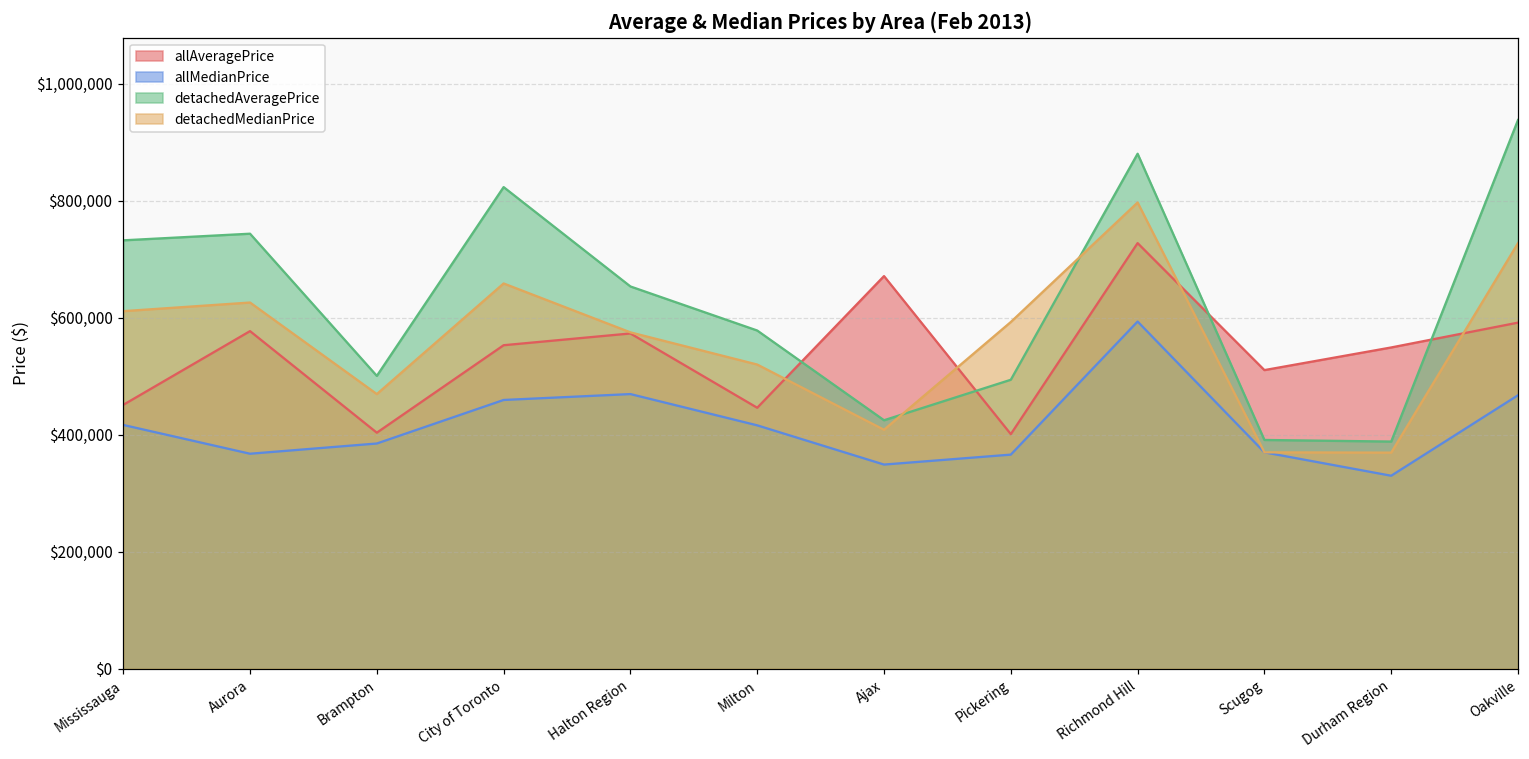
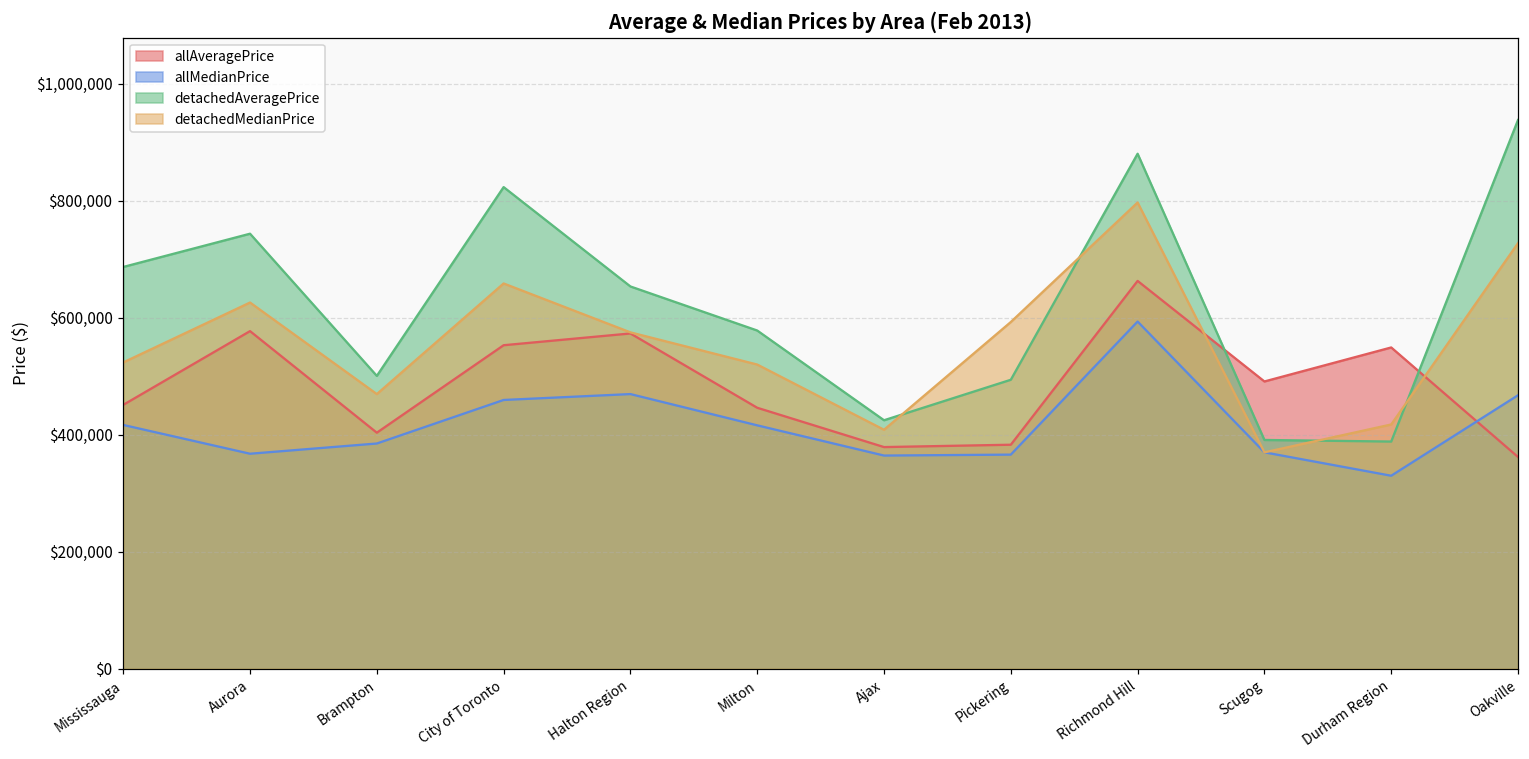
detachedAveragePrice, Mississauga: $730,000 -> $690,000
detachedMedianPrice, Mississauga: $610,000 -> $520,000
allAveragePrice, Ajax: $670,000 -> $380,000
allMedianPrice, Ajax: $350,000 -> $360,000
allAveragePrice, Pickering: $400,000 -> $380,000
allAveragePrice, Richmond Hill: $730,000 -> $660,000
allAveragePrice, Scugog: $510,000 -> $490,000
detachedMedianPrice, Durham Region: $370,000 -> $420,000
allAveragePrice, Oakville: $590,000 -> $360,000
